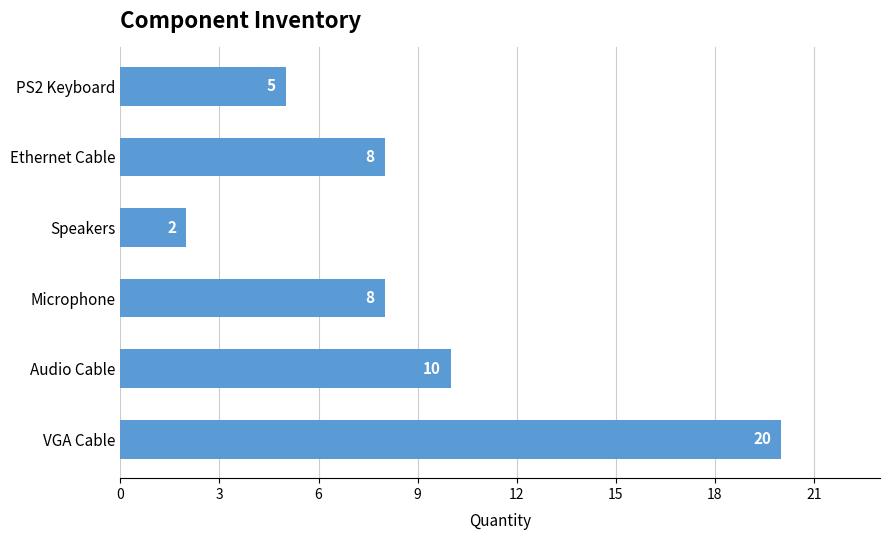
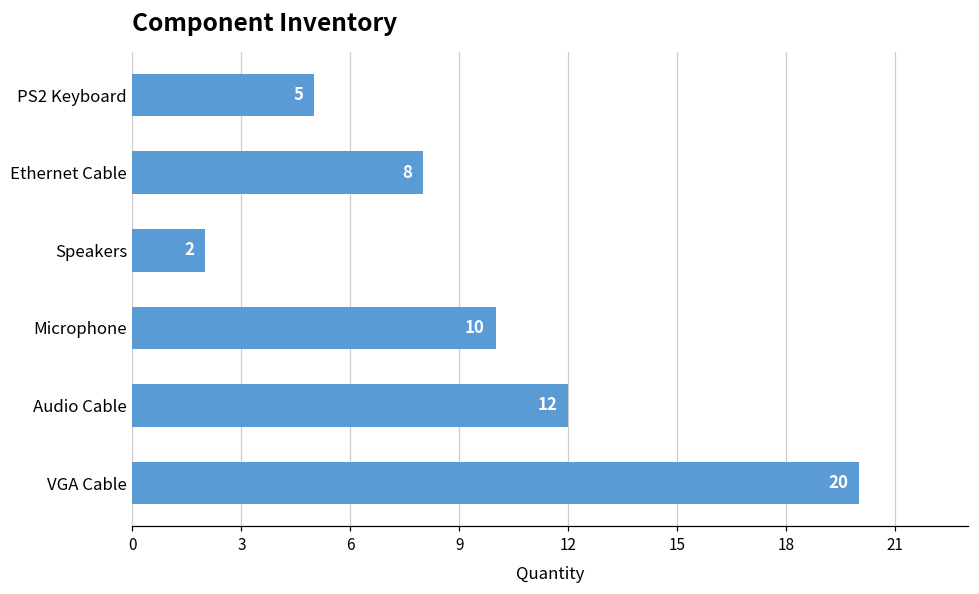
Microphone: 8 -> 10
Audio Cable: 10 -> 12
